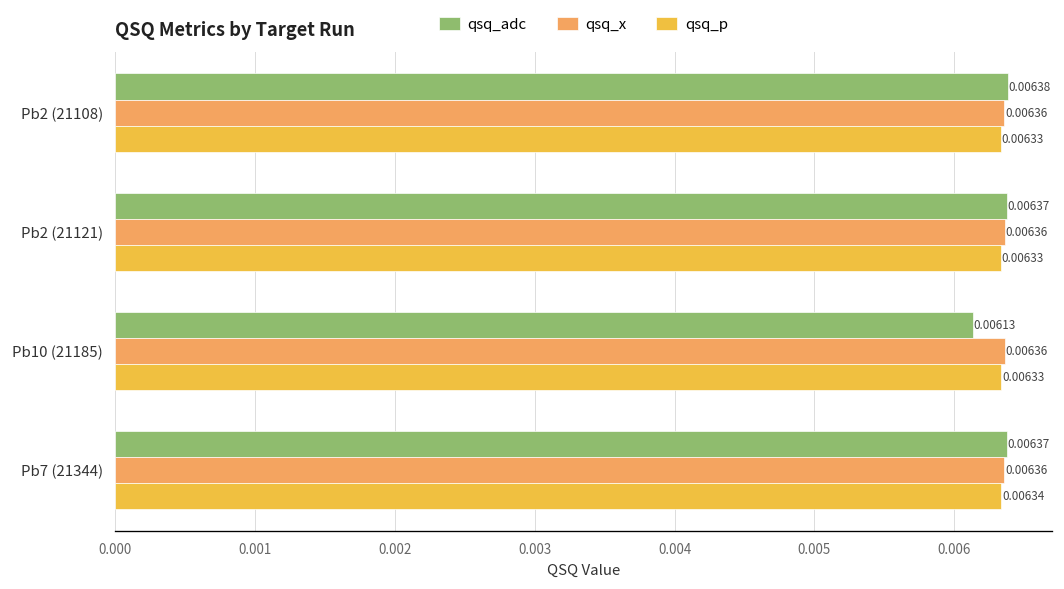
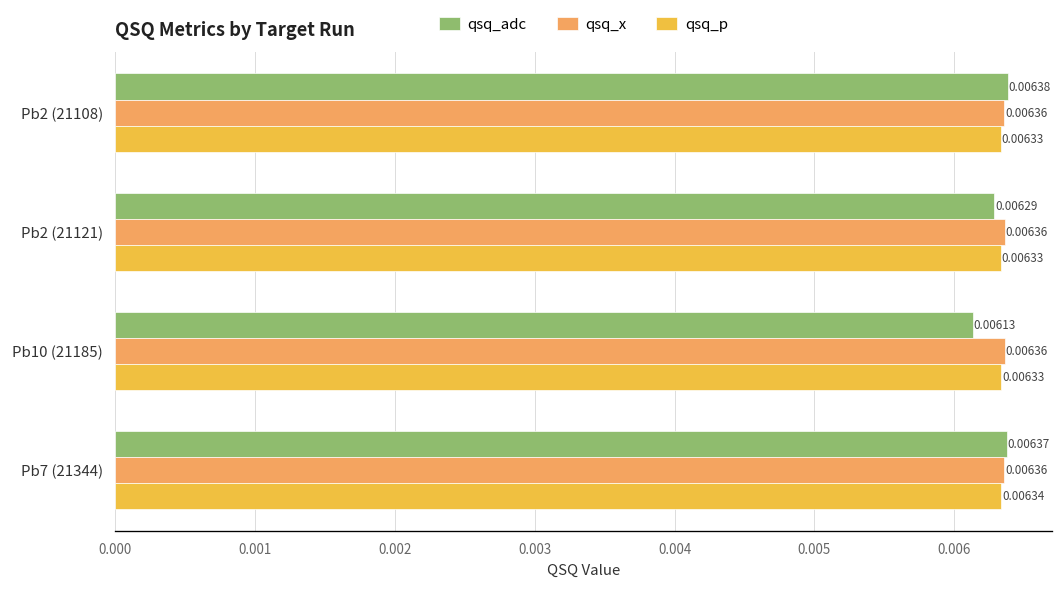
qsq_adc, Pb2 (21121): 0.00637 -> 0.00629
